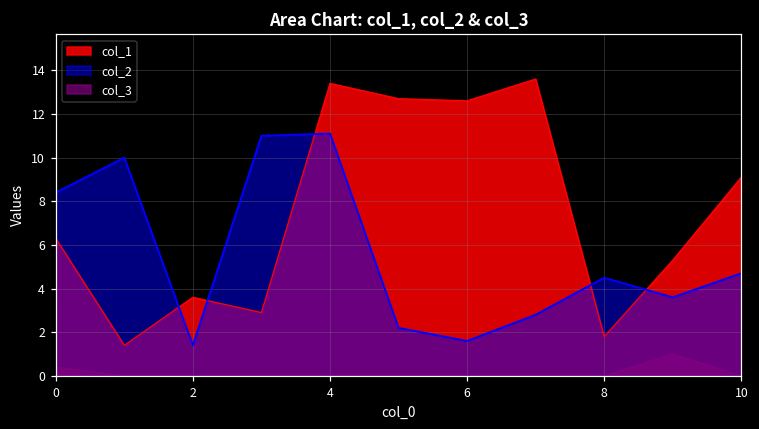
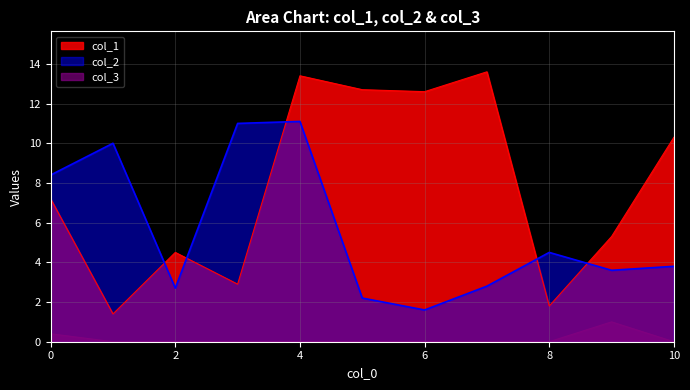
col_1, 0: 6.3 -> 7.2
col_1, 2: 3.6 -> 4.5
col_2, 2: 1.4 -> 2.7
col_1, 10: 9.1 -> 10.3
col_2, 10: 4.7 -> 3.8
